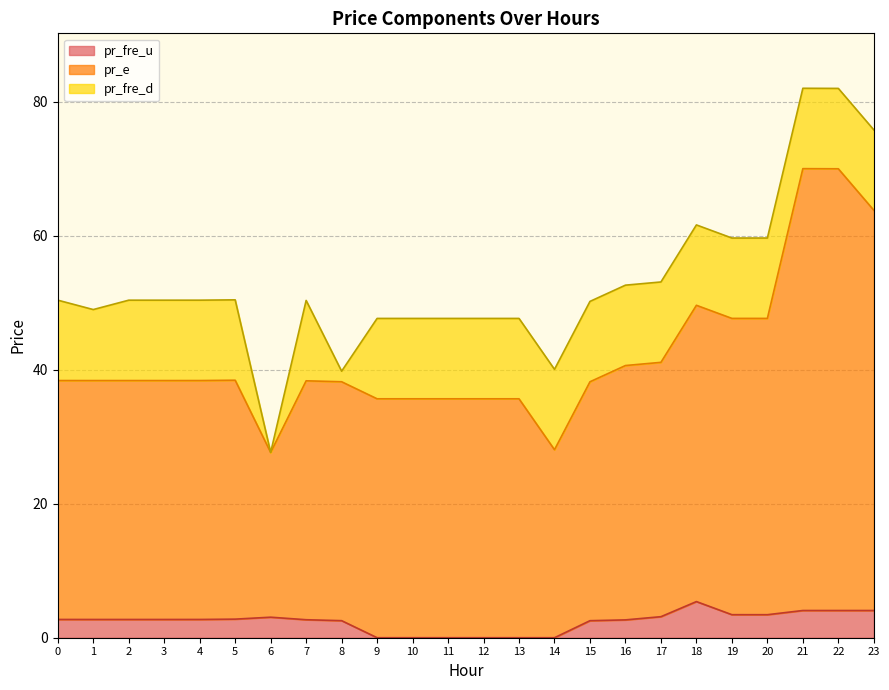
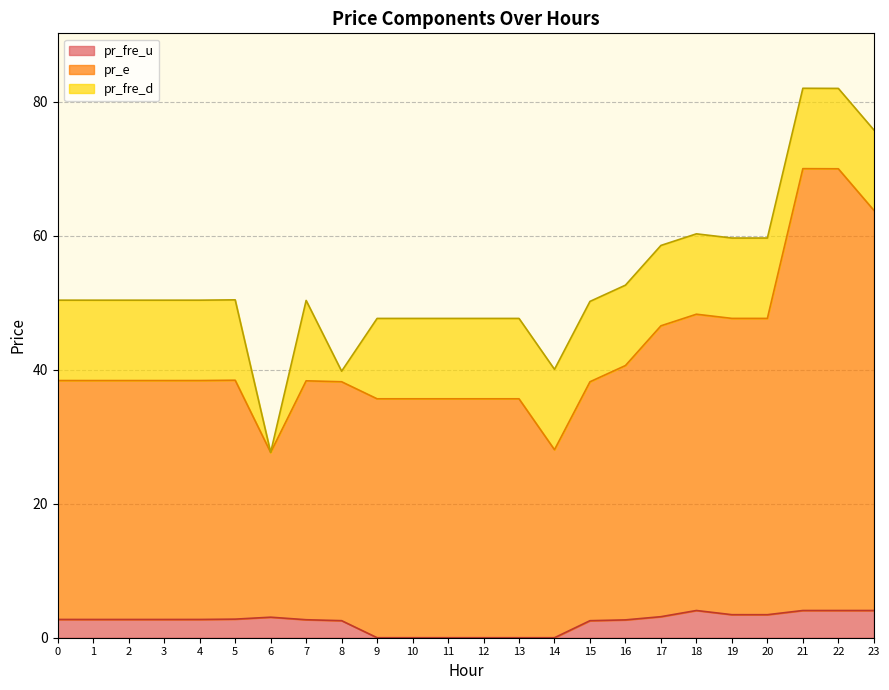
pr_fre_d, 1: 11 -> 12
pr_e, 17: 38 -> 43
pr_fre_u, 18: 5 -> 4
